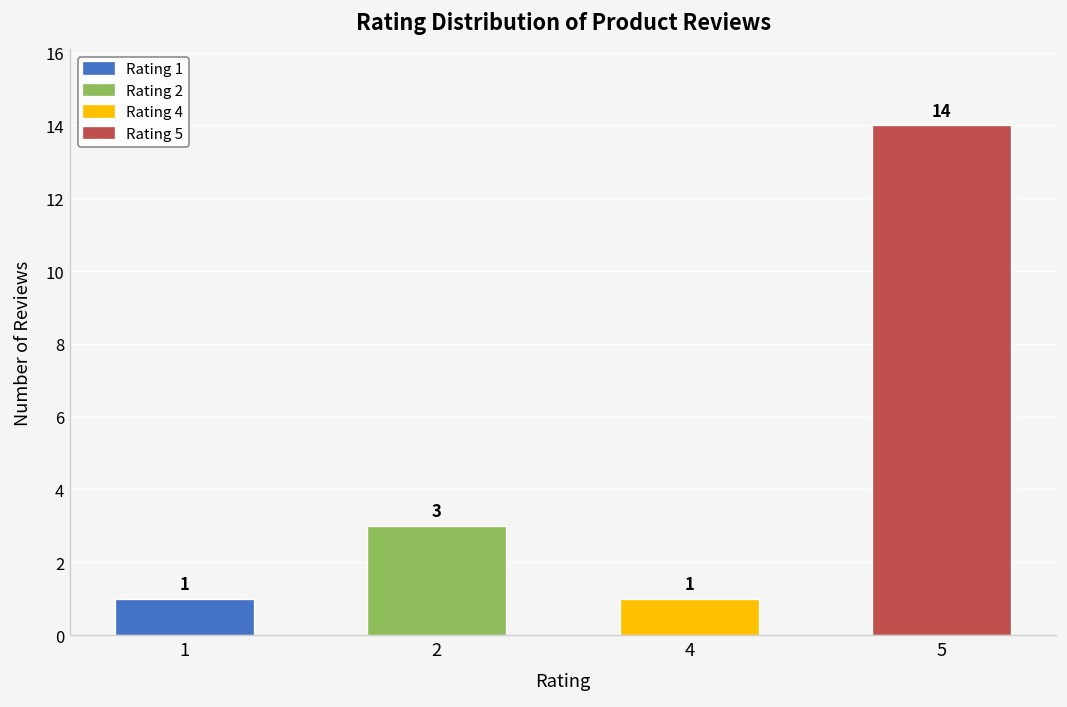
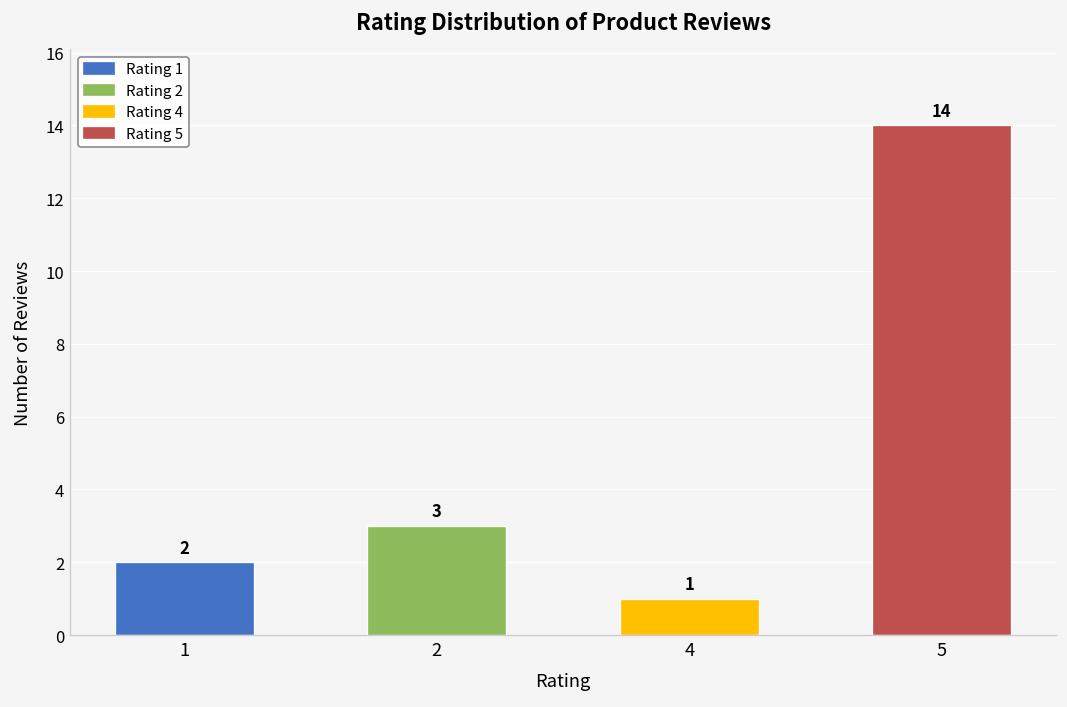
1: 1 -> 2
